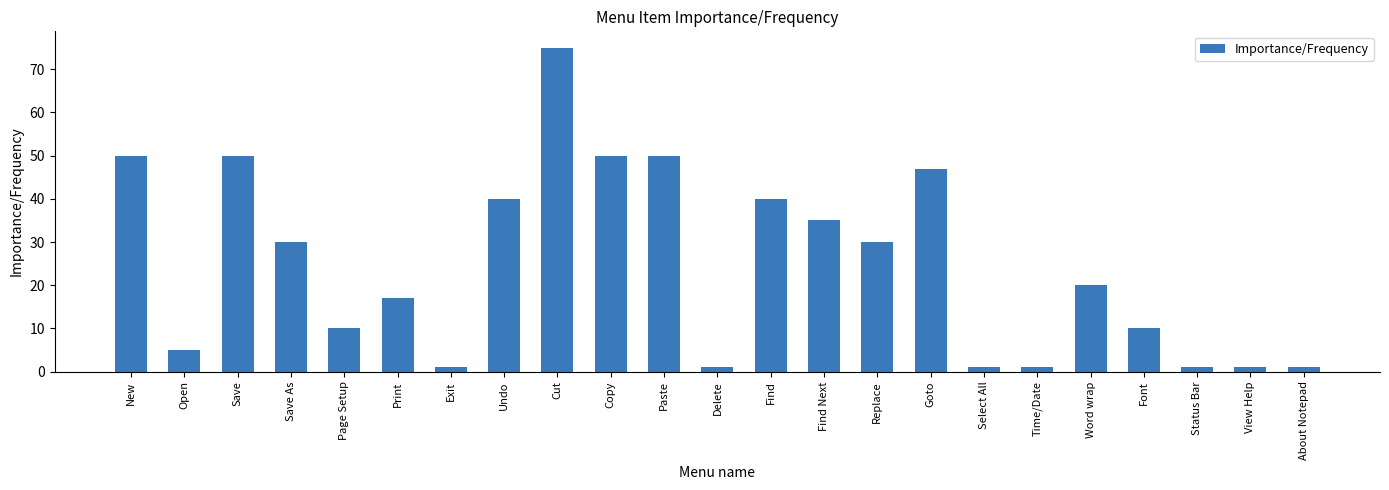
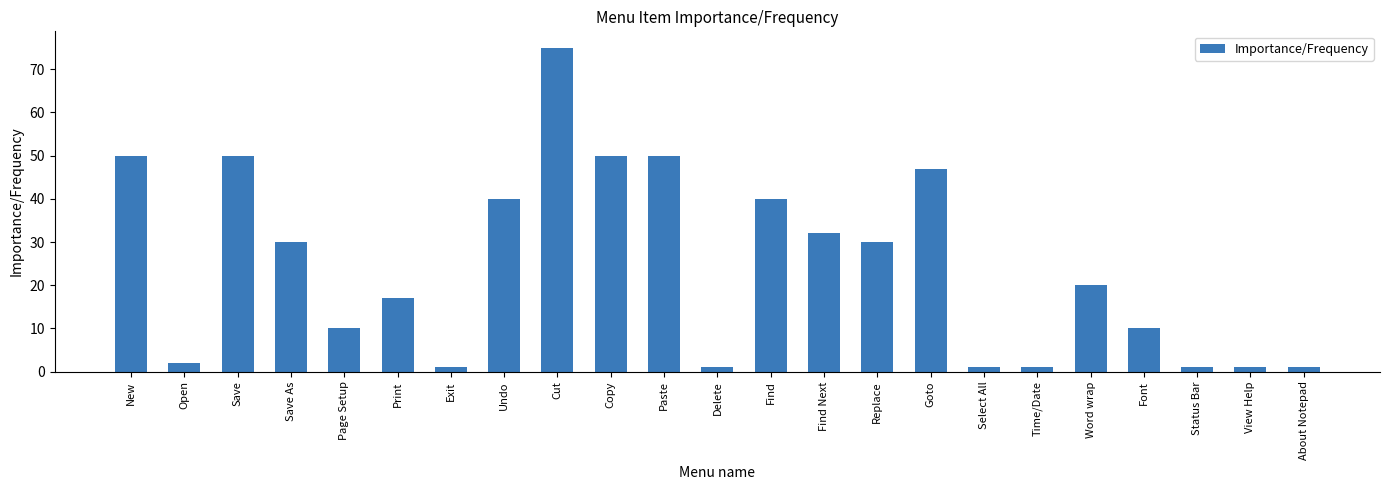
Open: 5 -> 2
Find Next: 35 -> 32
